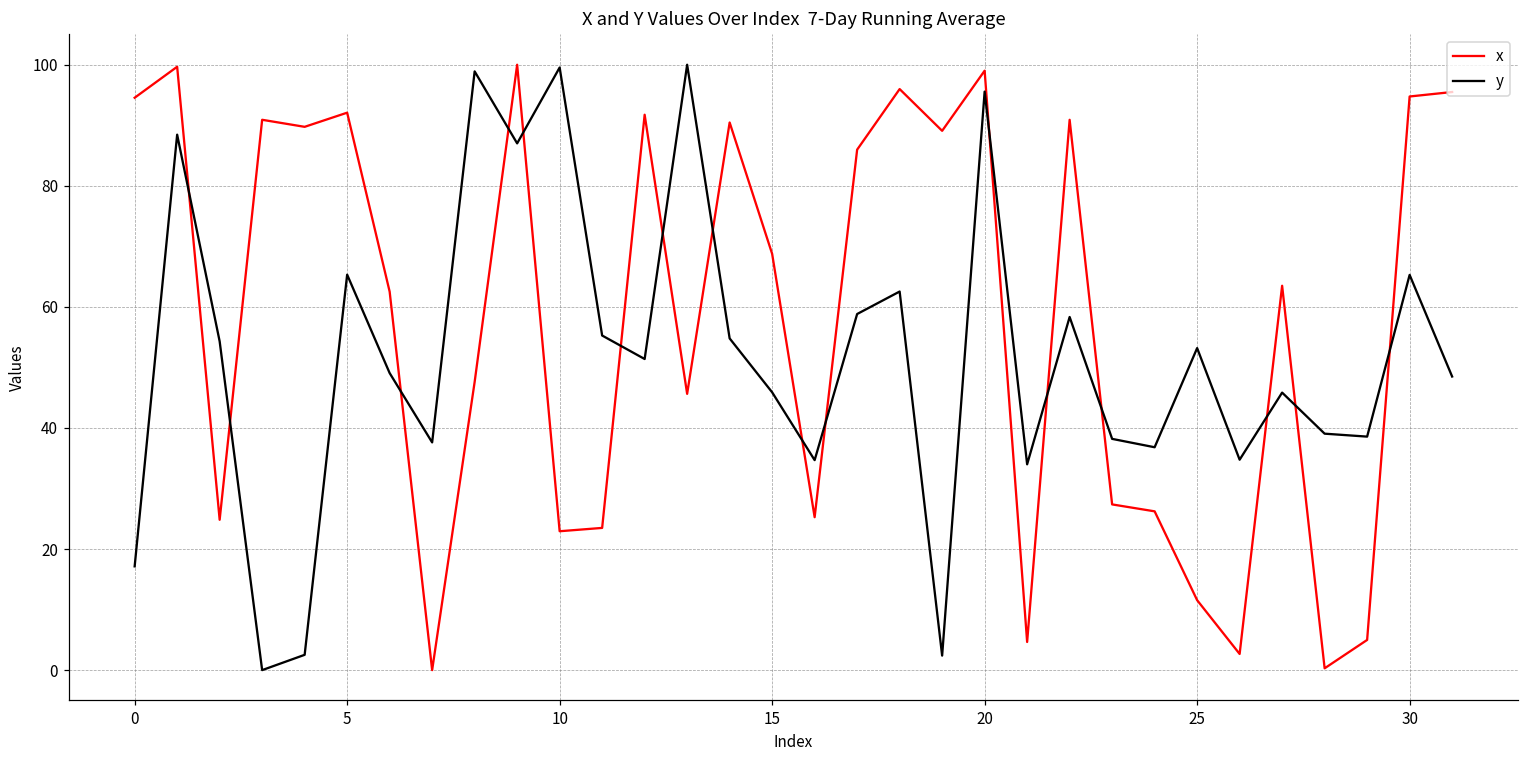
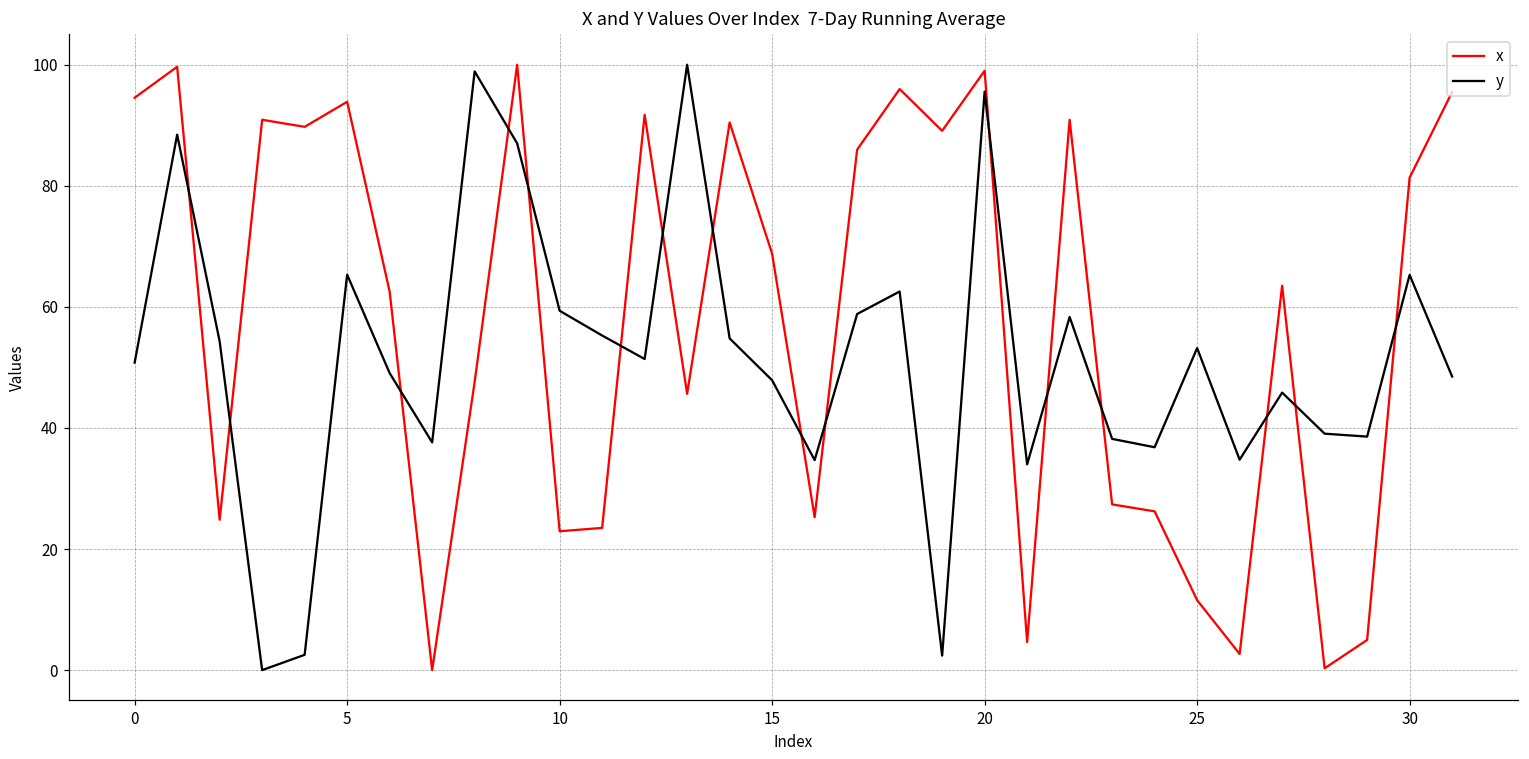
y, 0: 17 -> 51
x, 5: 92 -> 94
y, 10: 100 -> 59
y, 15: 46 -> 48
x, 30: 95 -> 81
